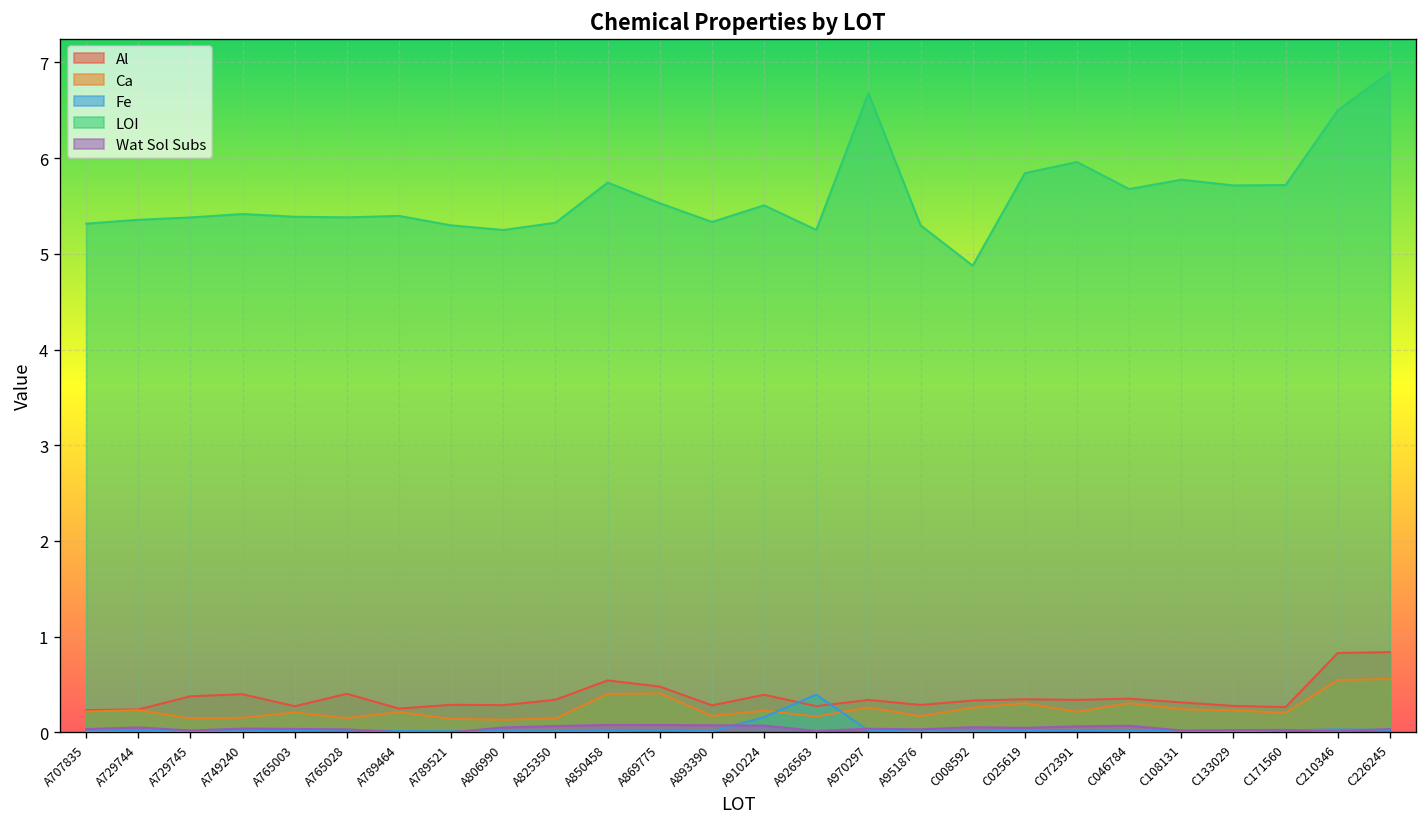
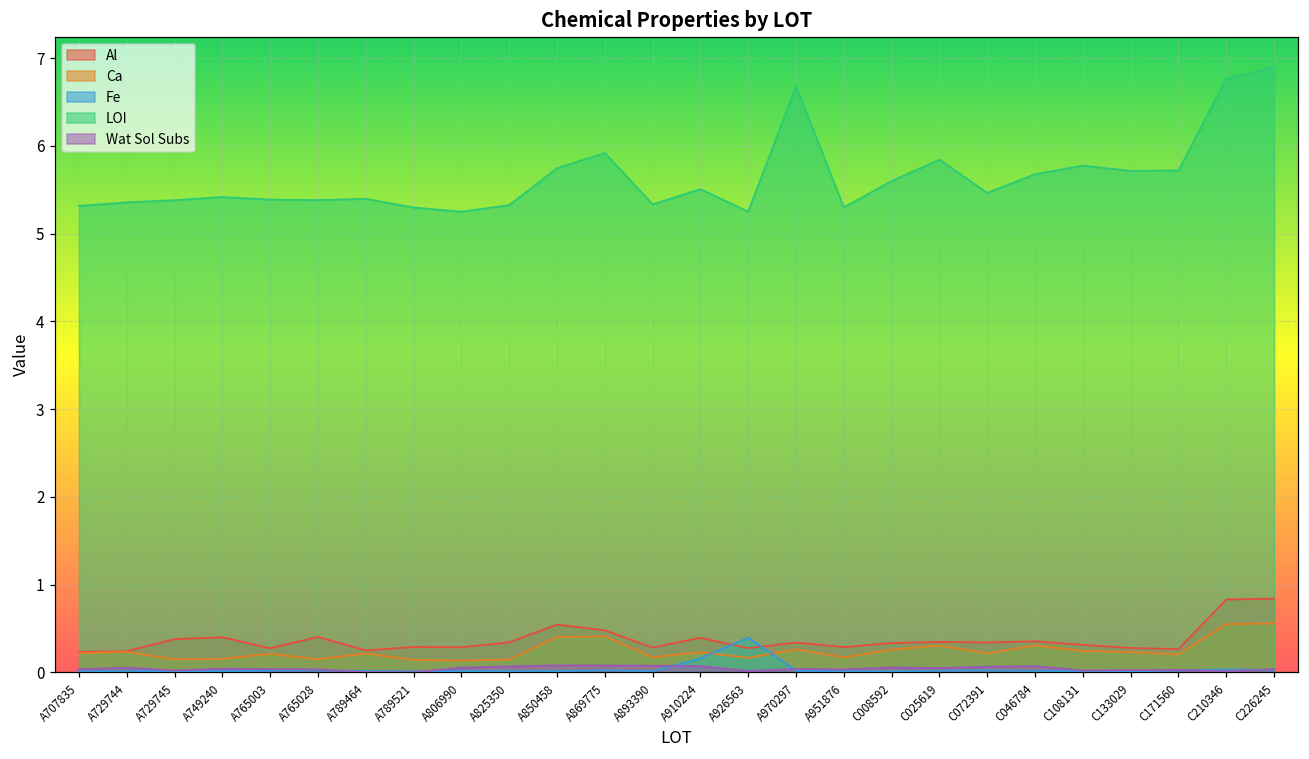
LOI, A869775: 5.5 -> 5.9
LOI, C008592: 4.9 -> 5.6
LOI, C072391: 6.0 -> 5.5
LOI, C210346: 6.5 -> 6.8
